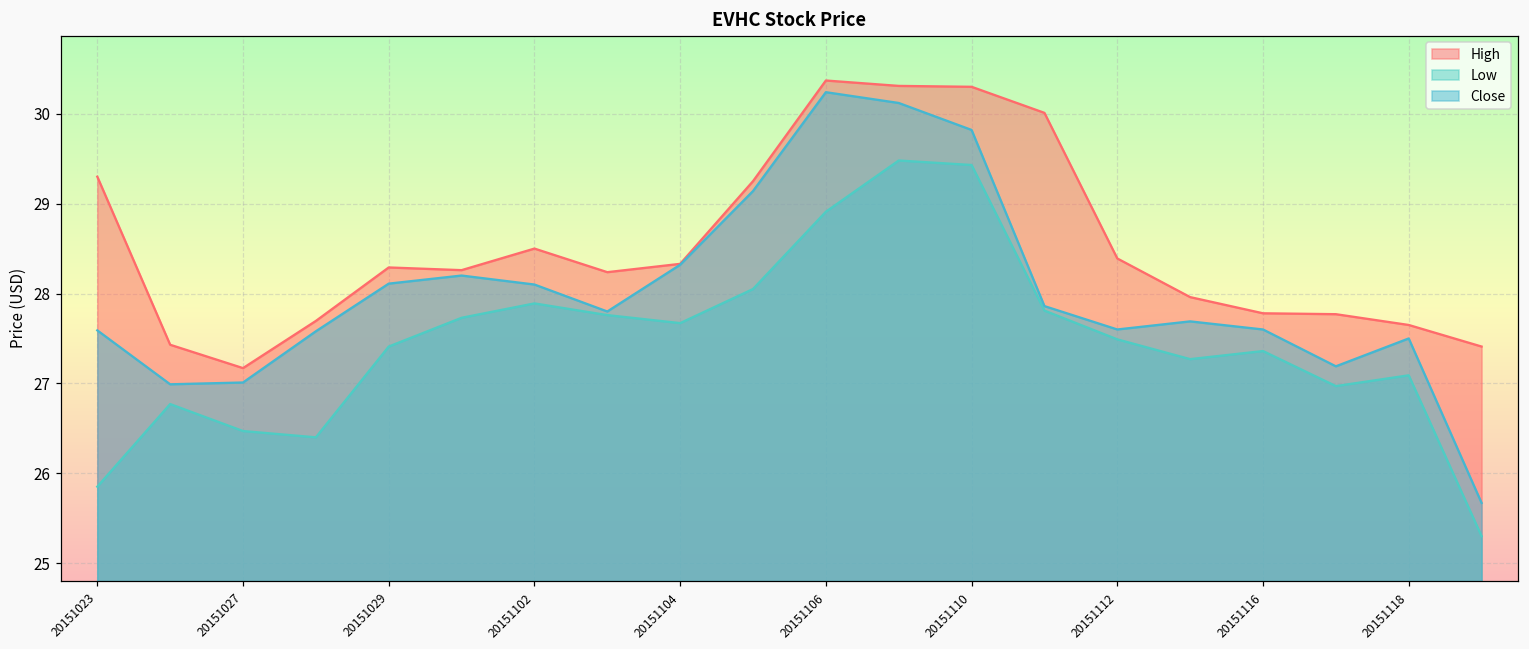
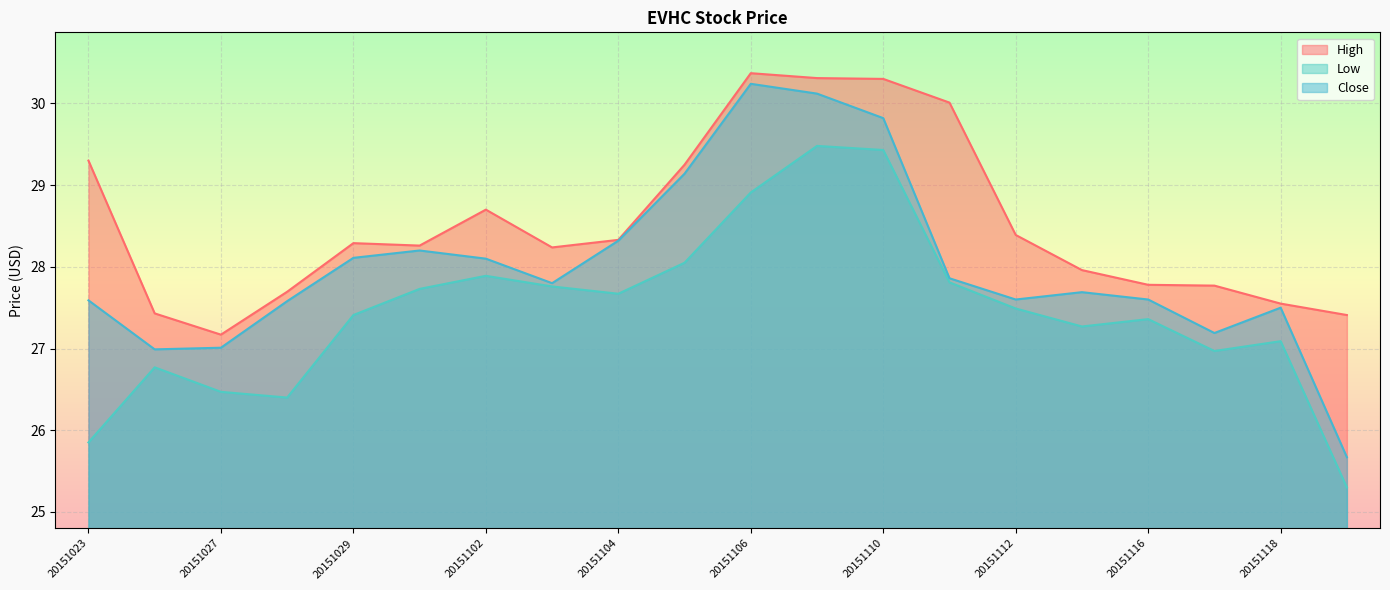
High, 20151102: 28.5 -> 28.7
High, 20151118: 27.7 -> 27.6
